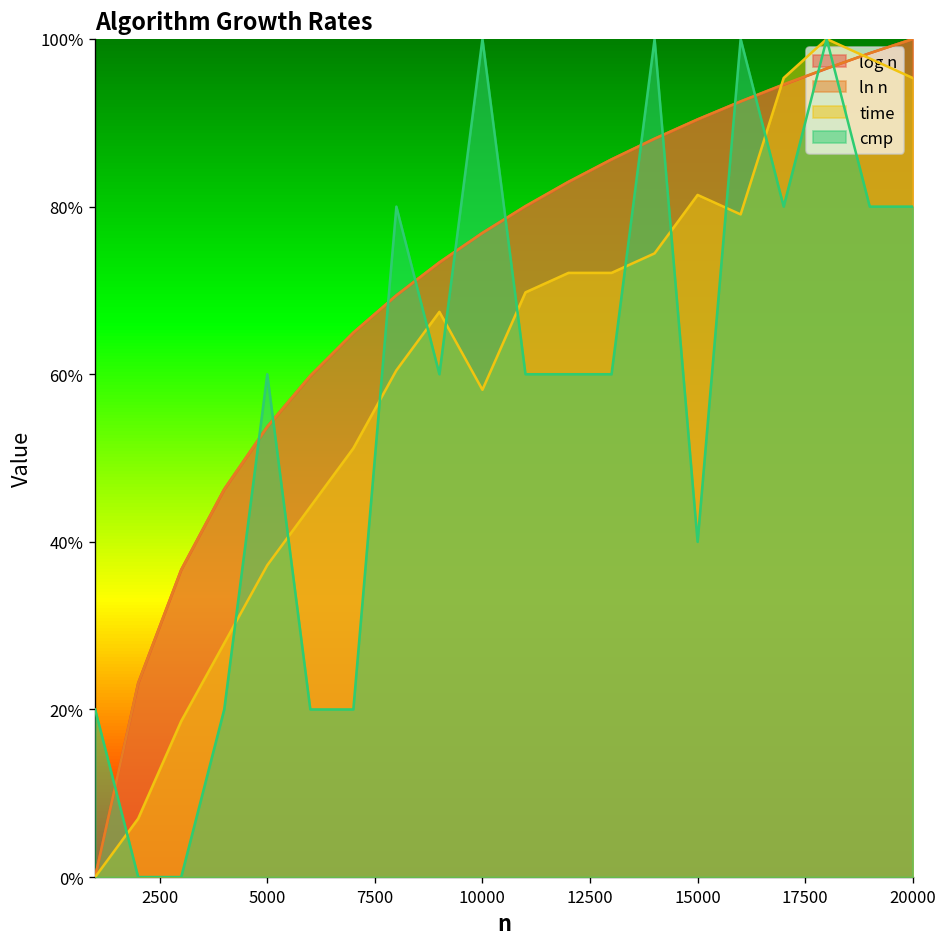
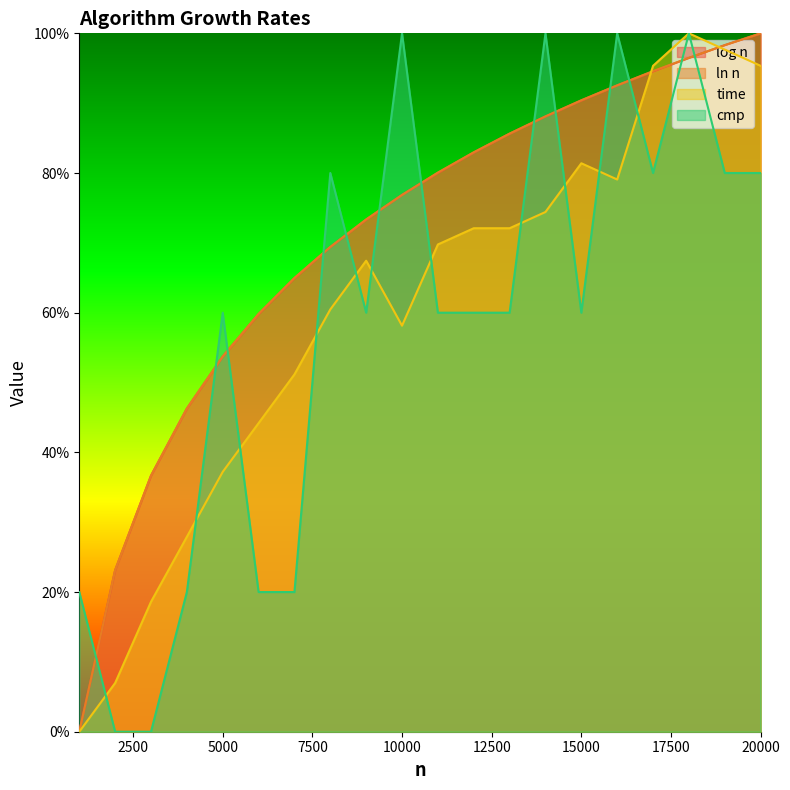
cmp, 15000: 40% -> 60%
